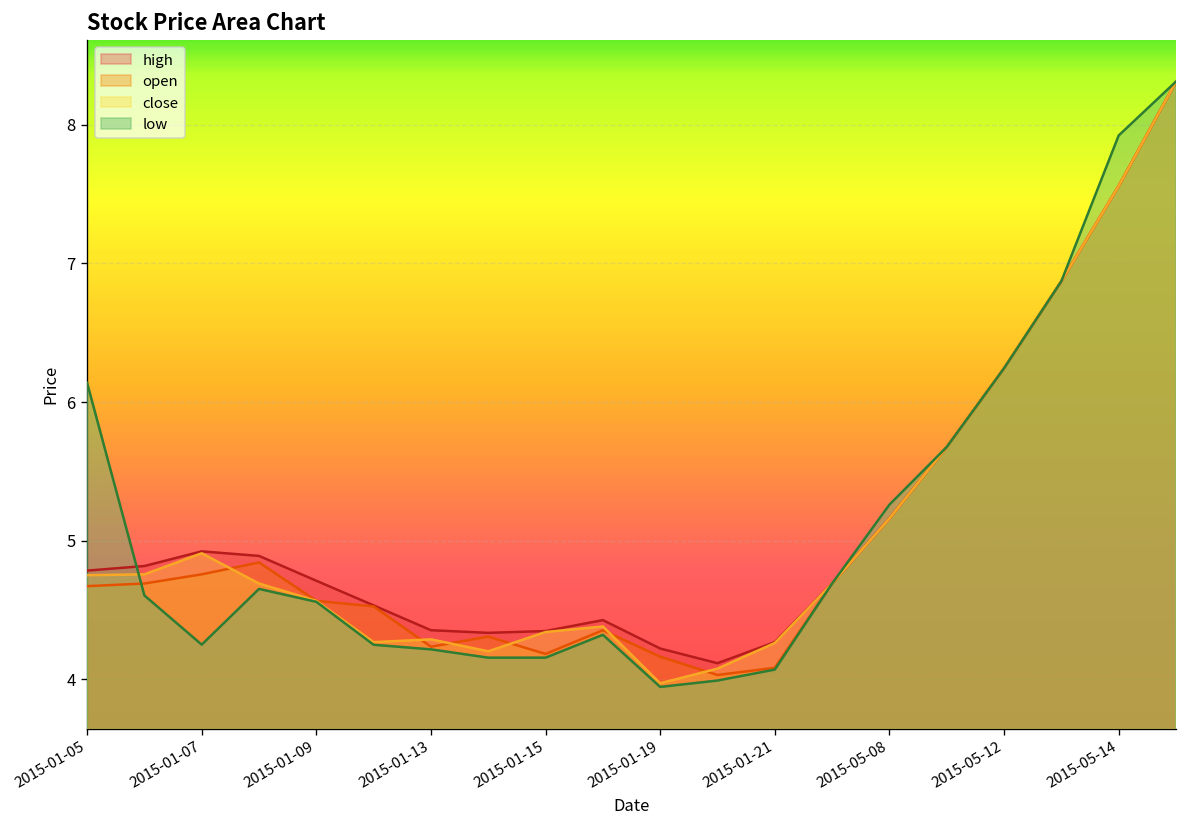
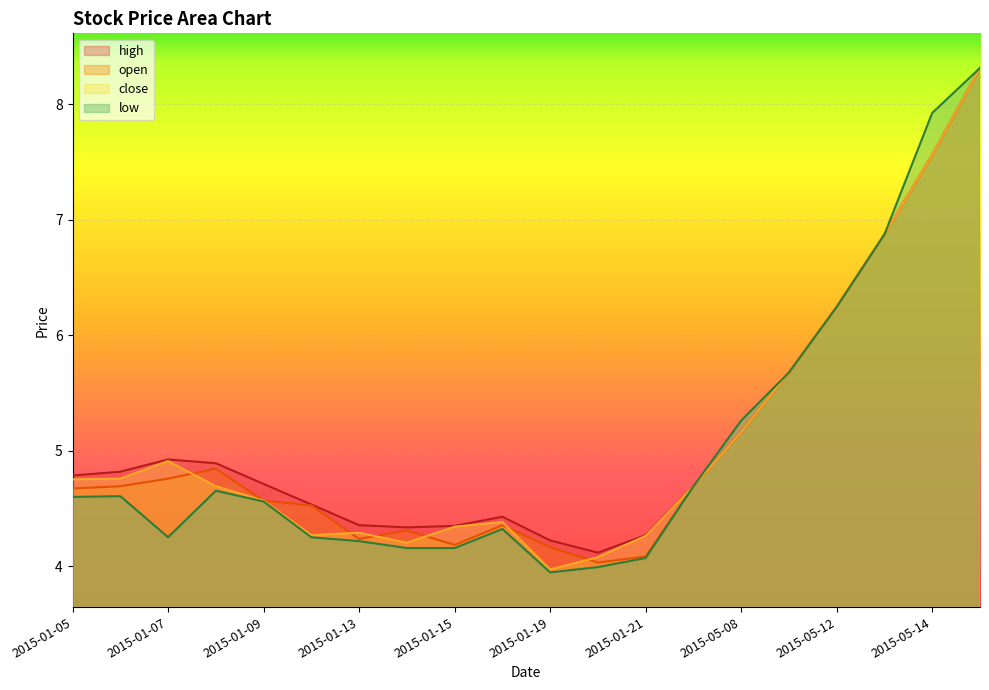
low, 2015-01-05: 6.14 -> 4.60
